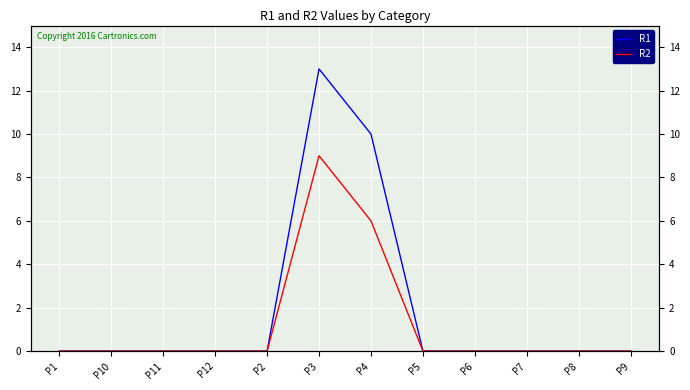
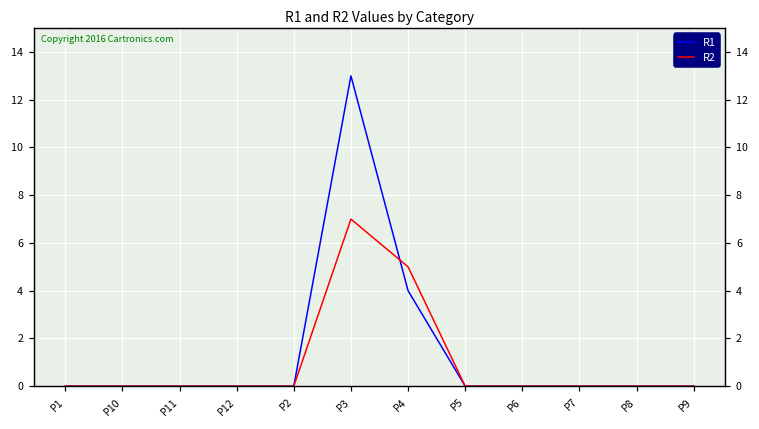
R2, P3: 9 -> 7
R1, P4: 10 -> 4
R2, P4: 6 -> 5
